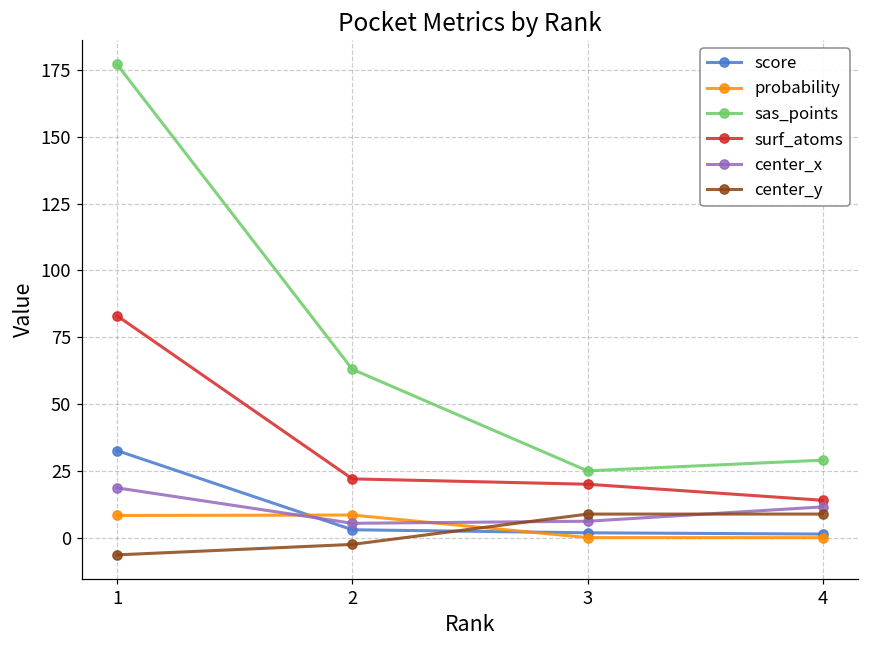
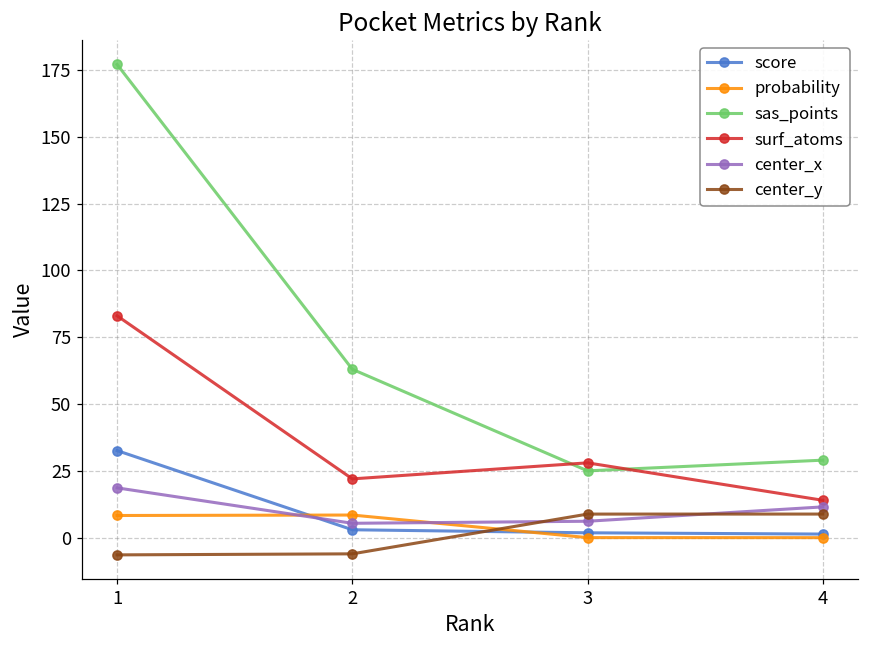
center_y, 2: -3 -> -6
surf_atoms, 3: 20 -> 28
